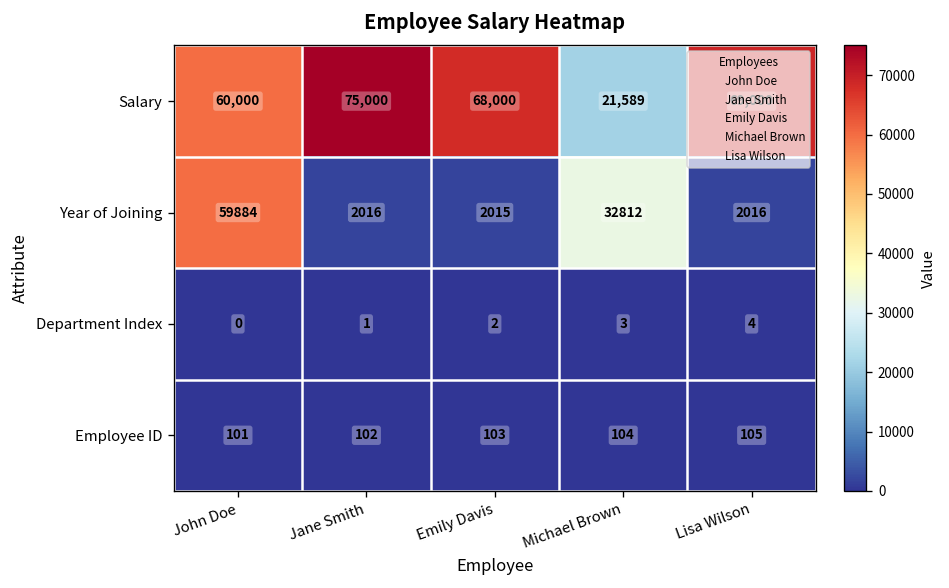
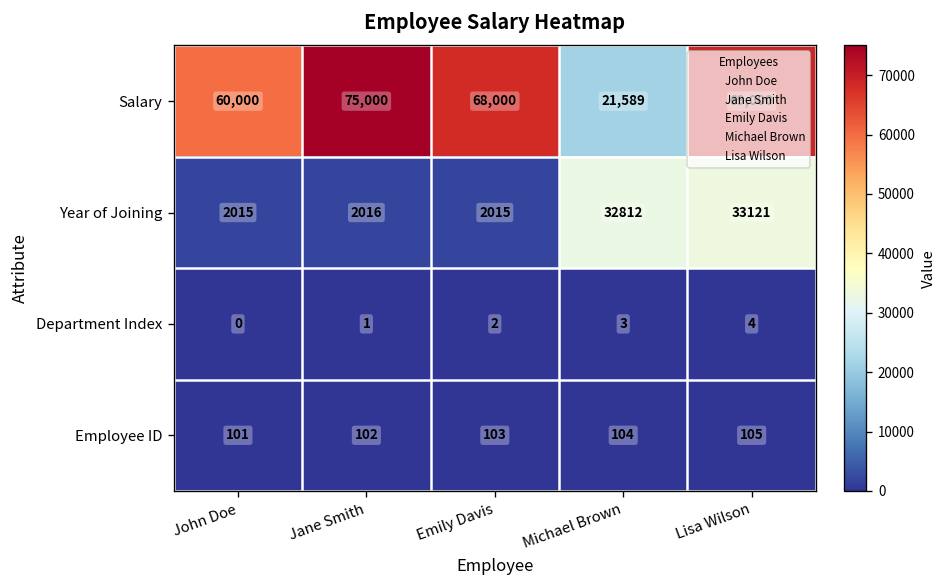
Year of Joining, John Doe: 59884 -> 2015
Year of Joining, Lisa Wilson: 2016 -> 33121
